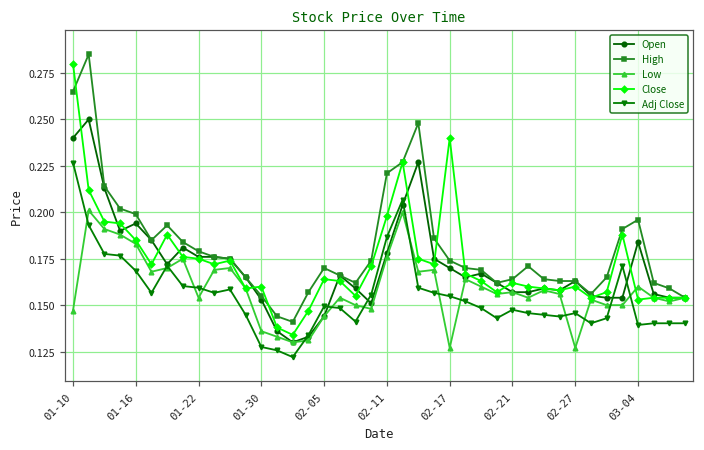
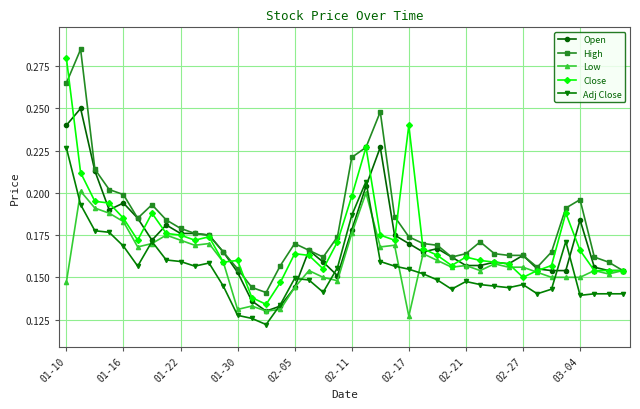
Low, 01-22: 0.154 -> 0.172
Low, 01-30: 0.136 -> 0.131
Low, 02-27: 0.127 -> 0.156
Close, 02-27: 0.16 -> 0.15
Low, 03-04: 0.16 -> 0.15
Close, 03-04: 0.153 -> 0.166
